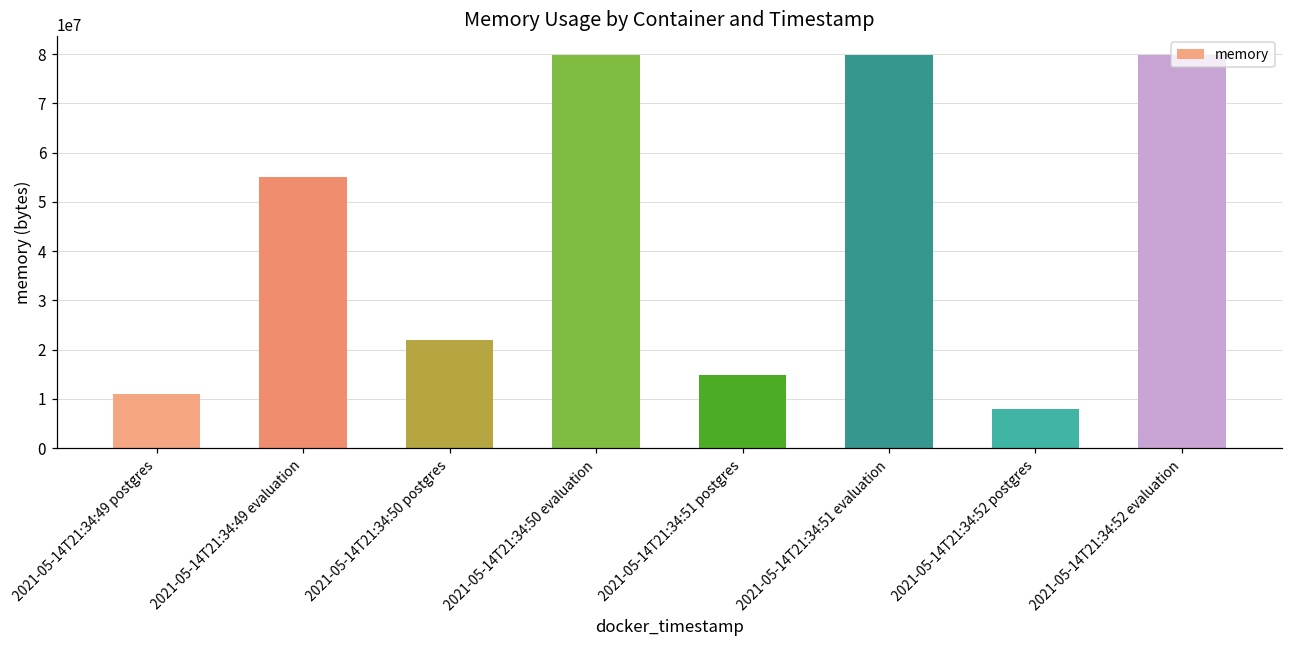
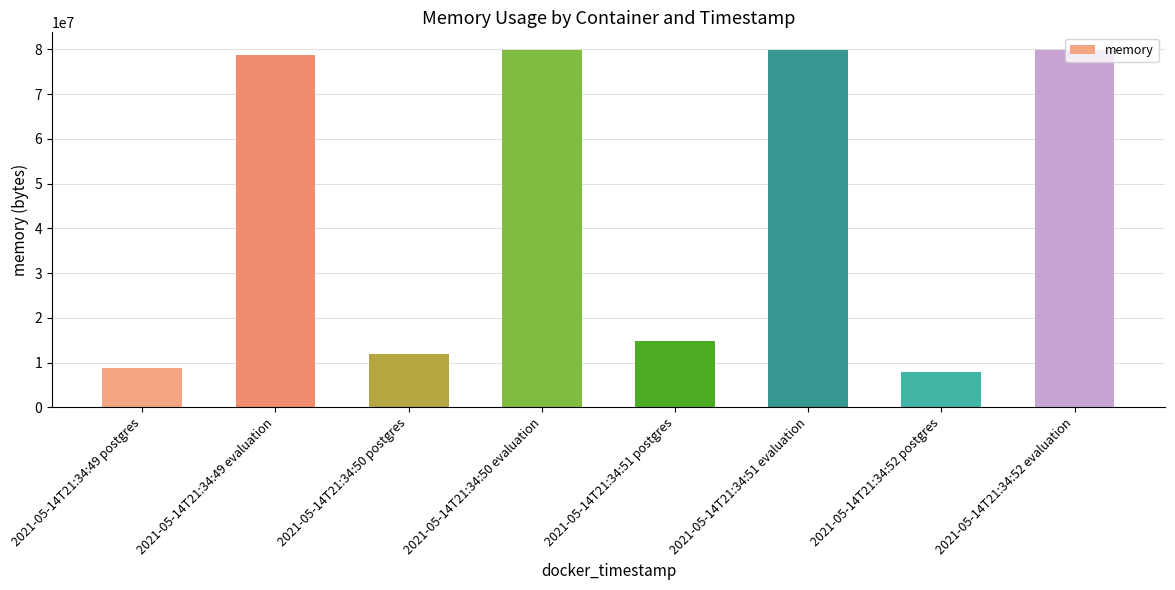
2021-05-14T21:34:49 postgres: 11000000 -> 9000000
2021-05-14T21:34:49 evaluation: 55000000 -> 79000000
2021-05-14T21:34:50 postgres: 22000000 -> 12000000
